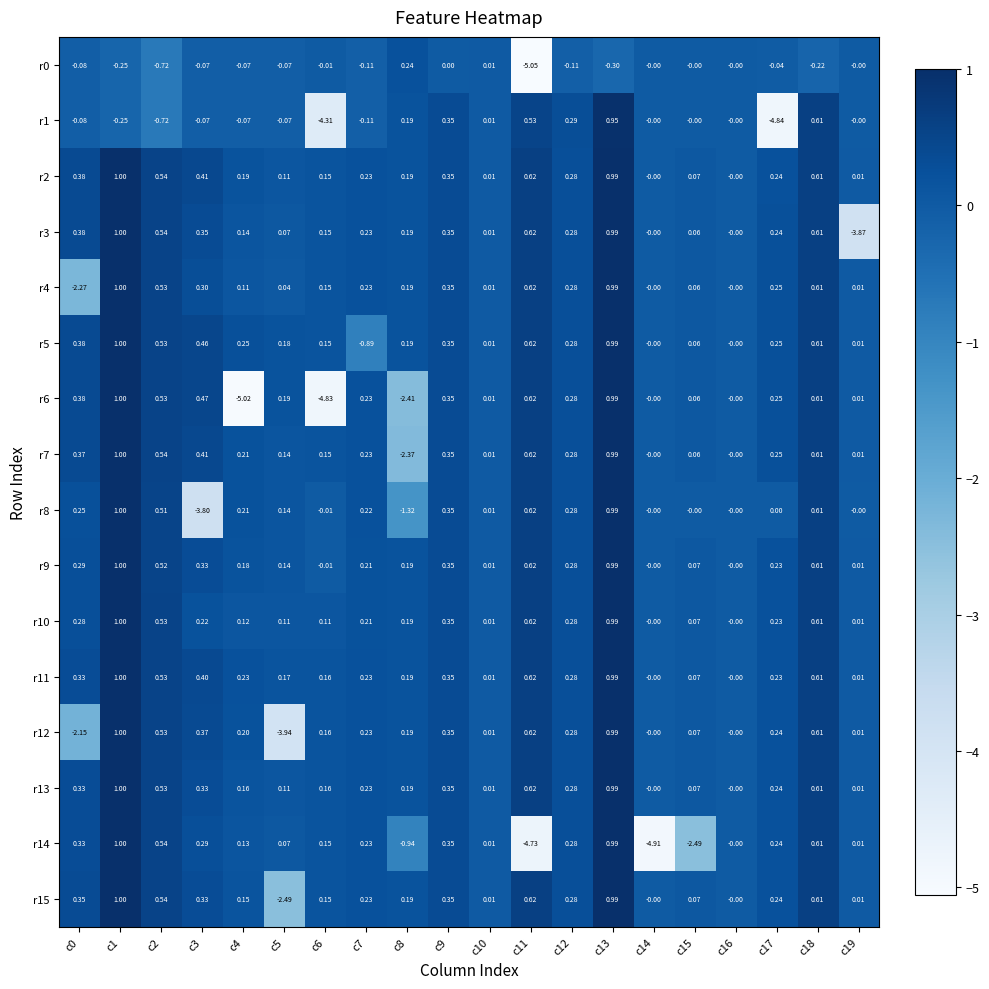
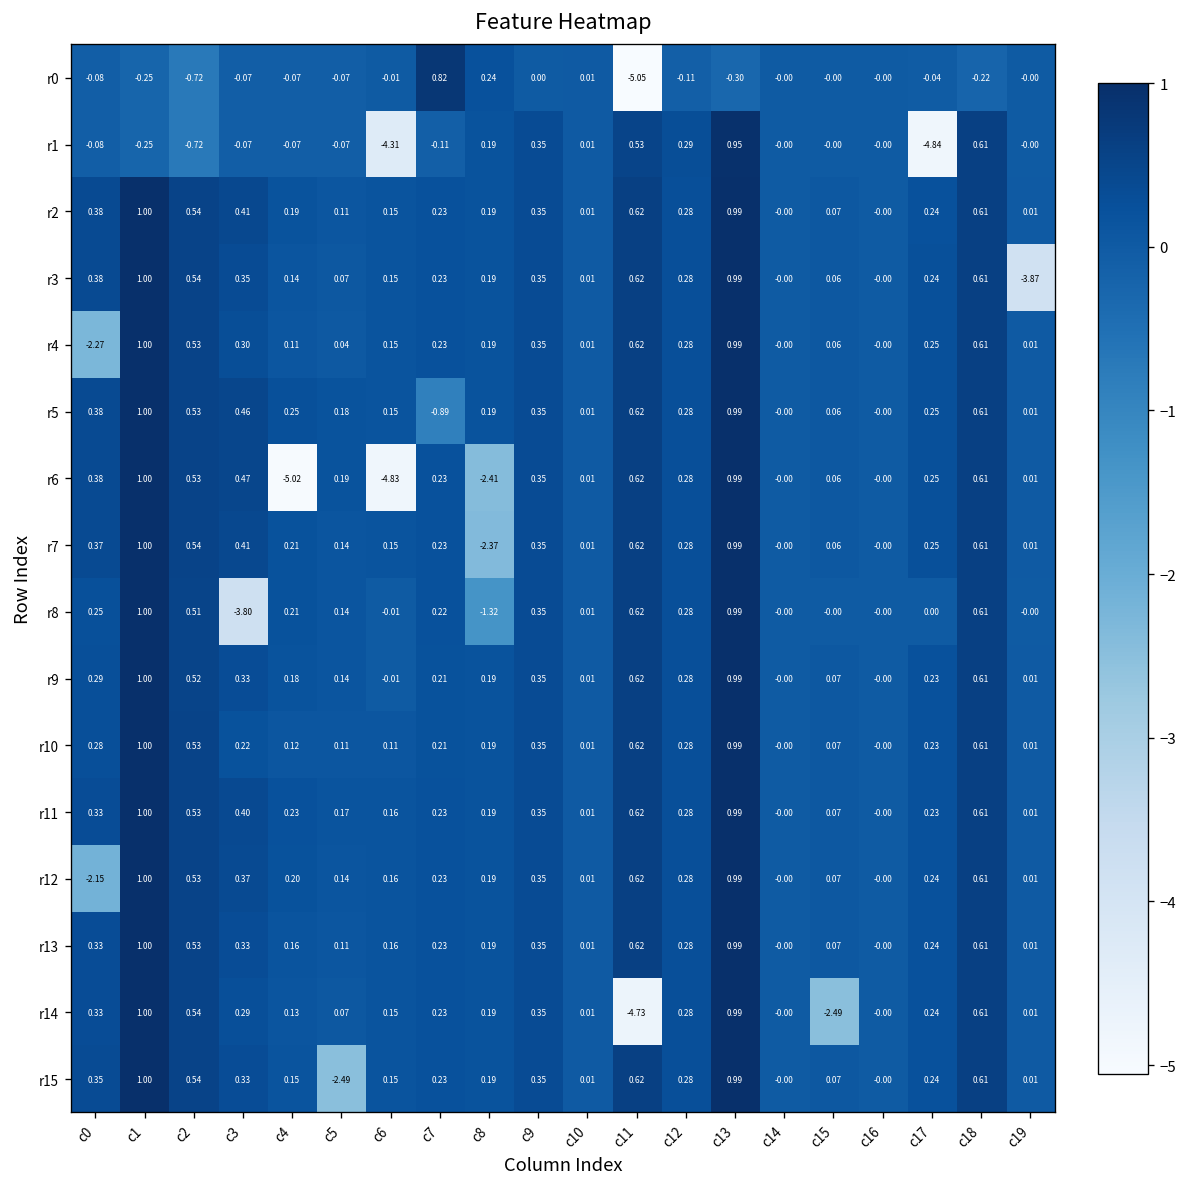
r0, c7: -0.11 -> 0.82
r12, c5: -3.94 -> 0.14
r14, c8: -0.94 -> 0.19
r14, c14: -4.91 -> -0.00
